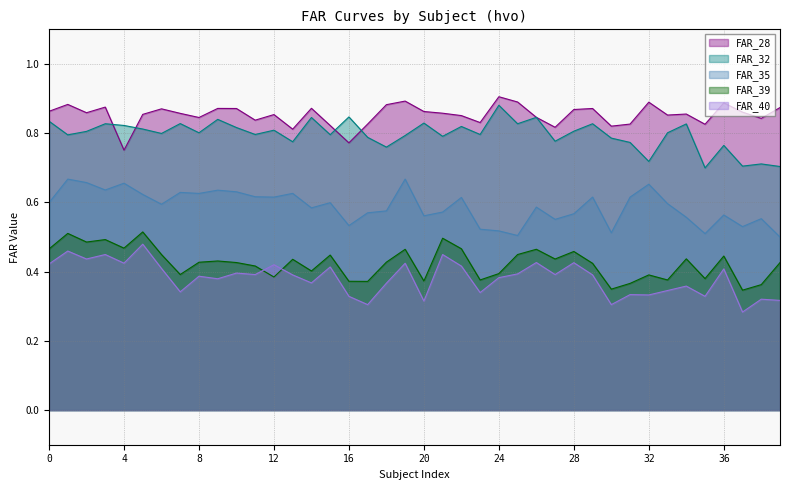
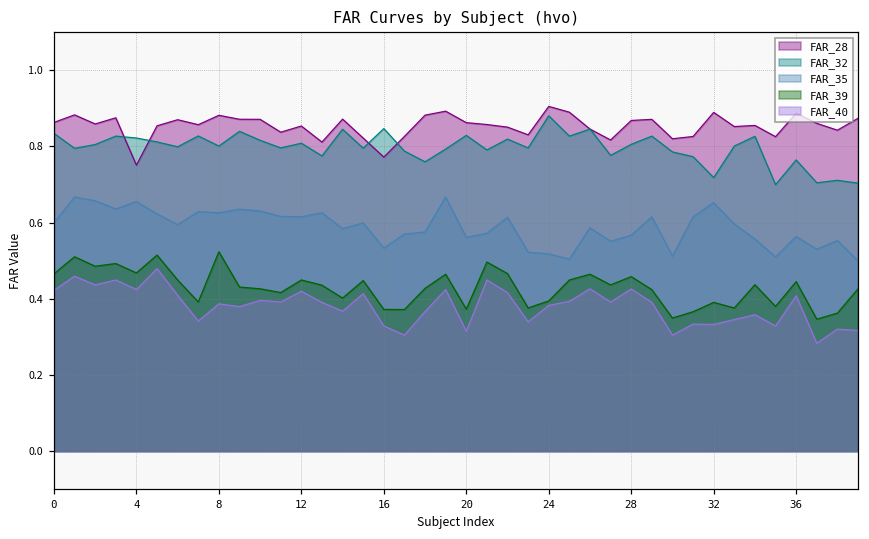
FAR_28, 8: 0.85 -> 0.88
FAR_39, 8: 0.43 -> 0.52
FAR_39, 12: 0.38 -> 0.45
